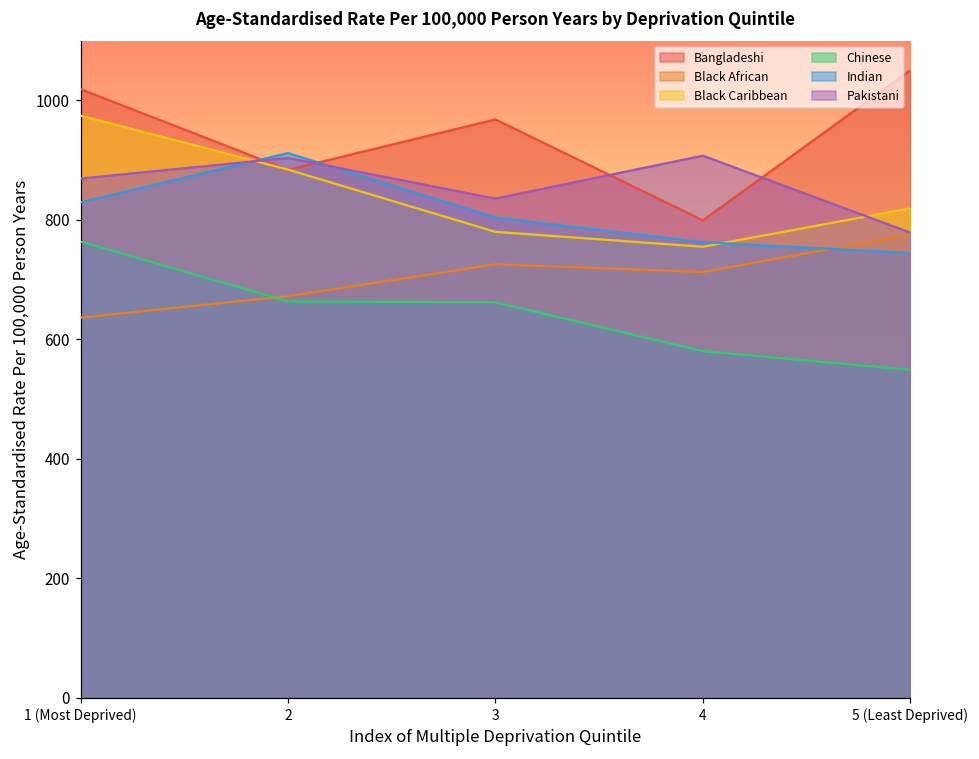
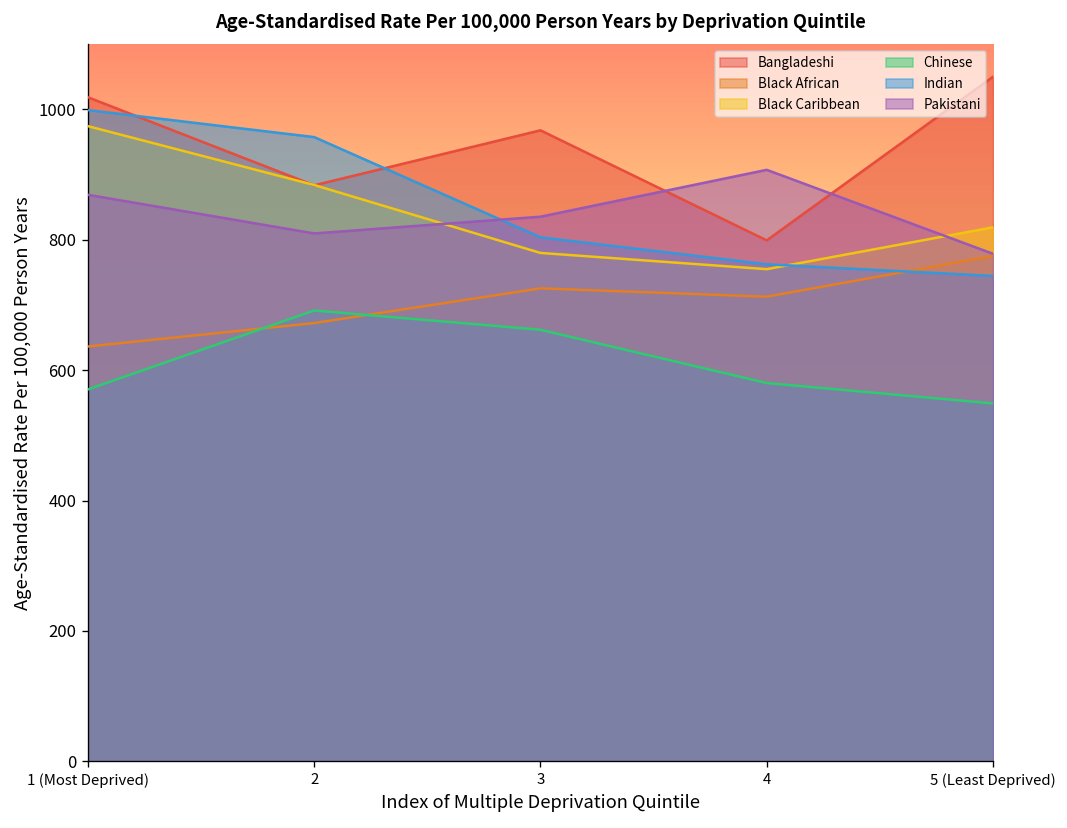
Chinese, 1 (Most Deprived): 760 -> 570
Indian, 1 (Most Deprived): 830 -> 1000
Chinese, 2: 660 -> 690
Indian, 2: 910 -> 960
Pakistani, 2: 900 -> 810
